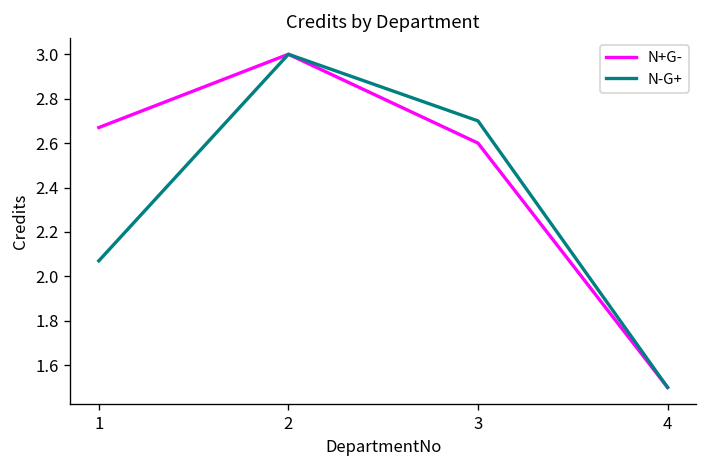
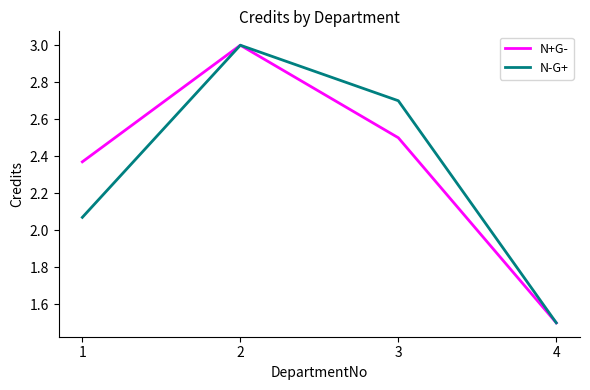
N+G-, 1: 2.67 -> 2.37
N+G-, 3: 2.6 -> 2.5
